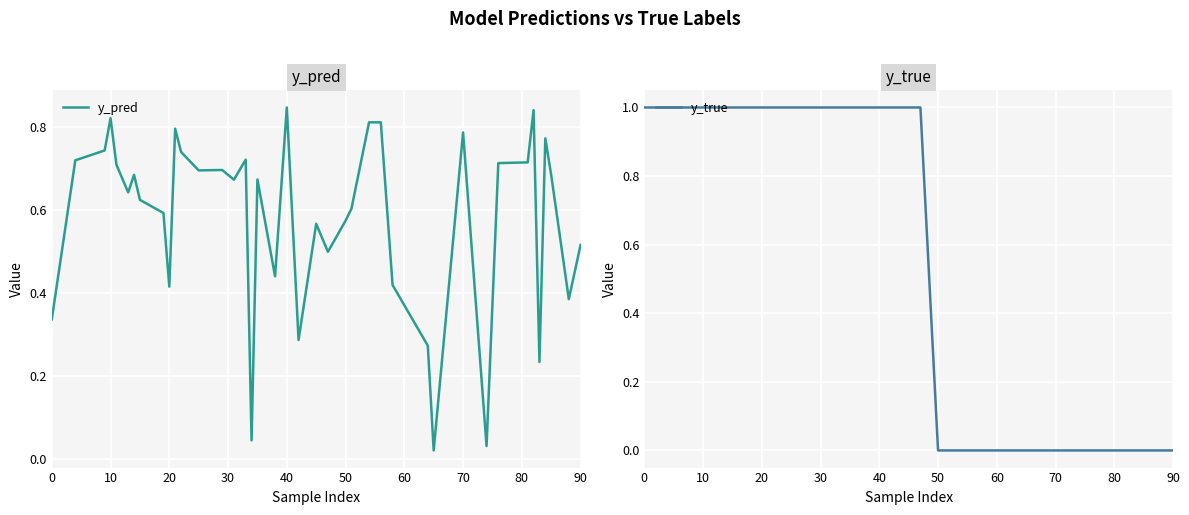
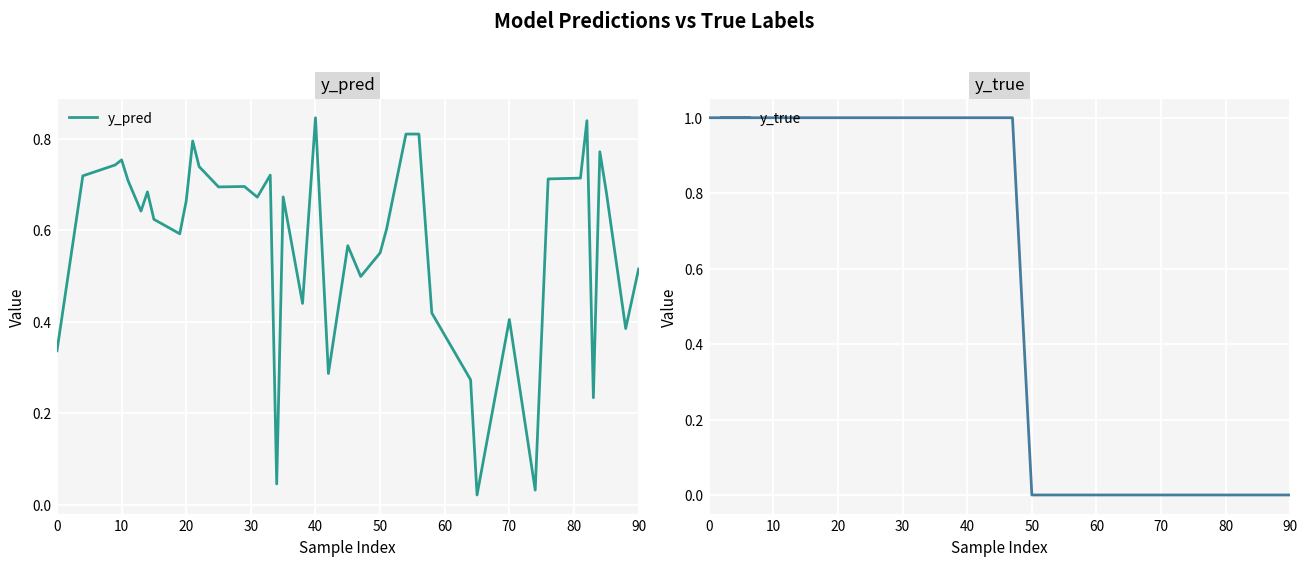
y_pred, 10: 0.82 -> 0.75
y_pred, 20: 0.42 -> 0.66
y_pred, 50: 0.57 -> 0.55
y_pred, 70: 0.79 -> 0.41
